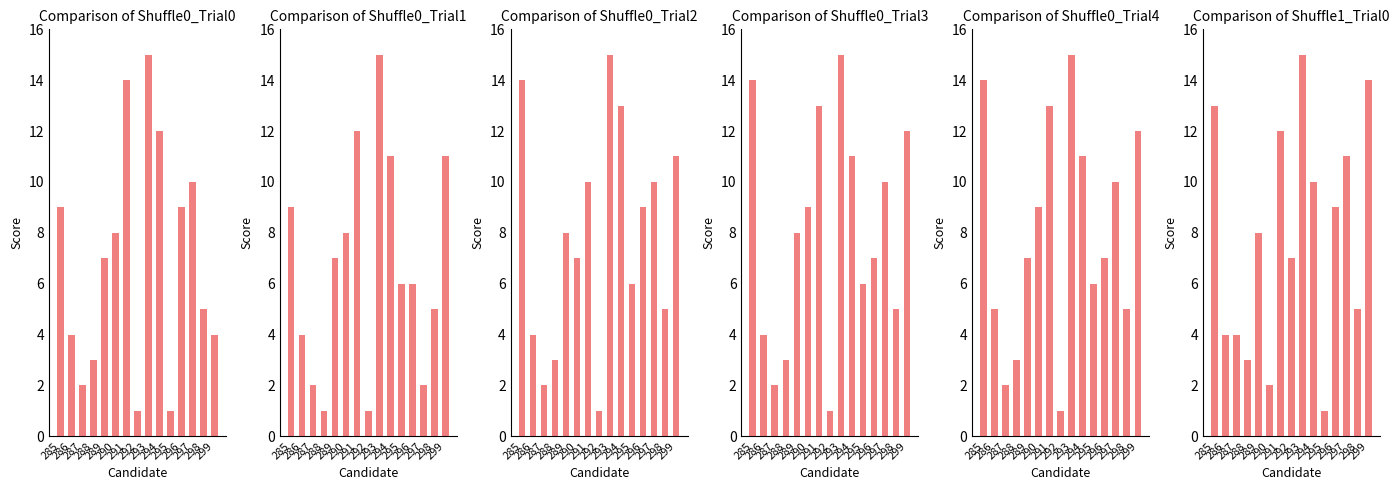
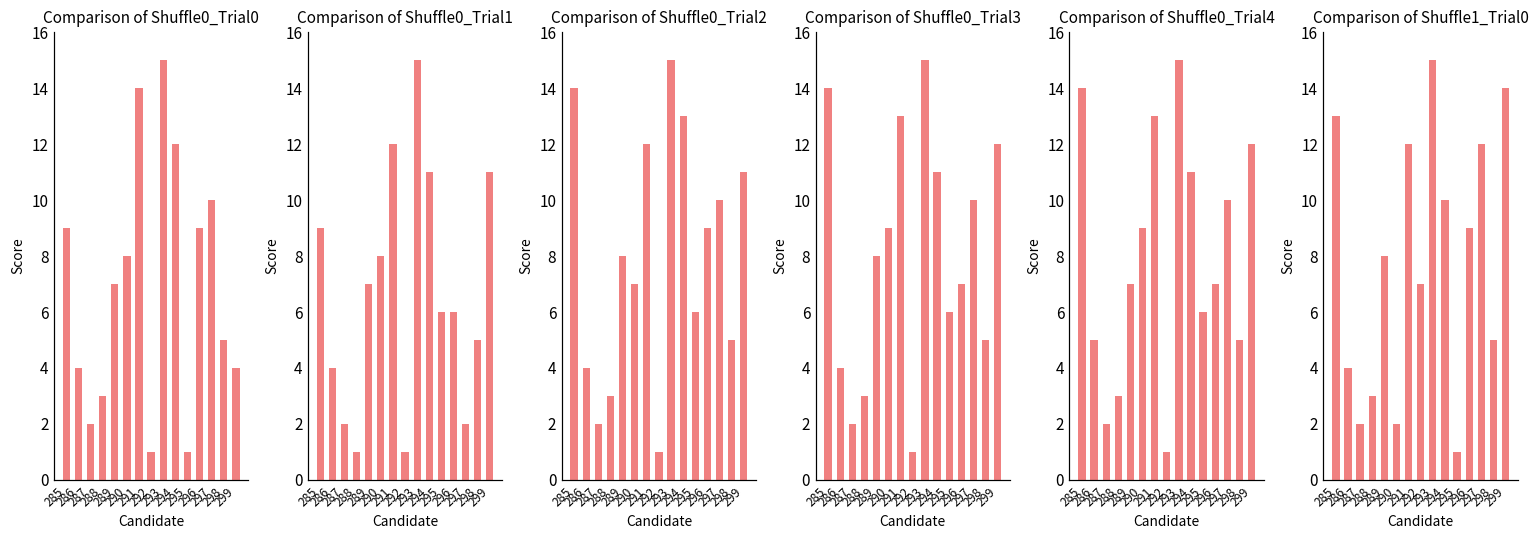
Comparison of Shuffle0_Trial2, 291: 10 -> 12
Comparison of Shuffle1_Trial0, 287: 4 -> 2
Comparison of Shuffle1_Trial0, 297: 11 -> 12
